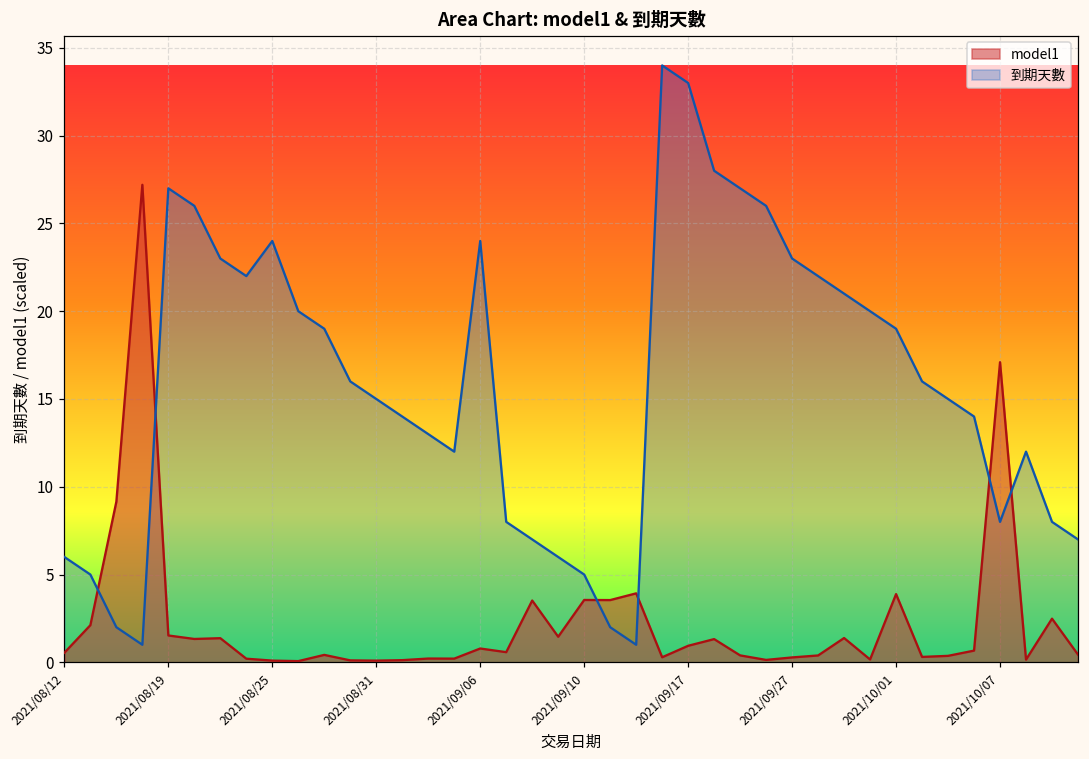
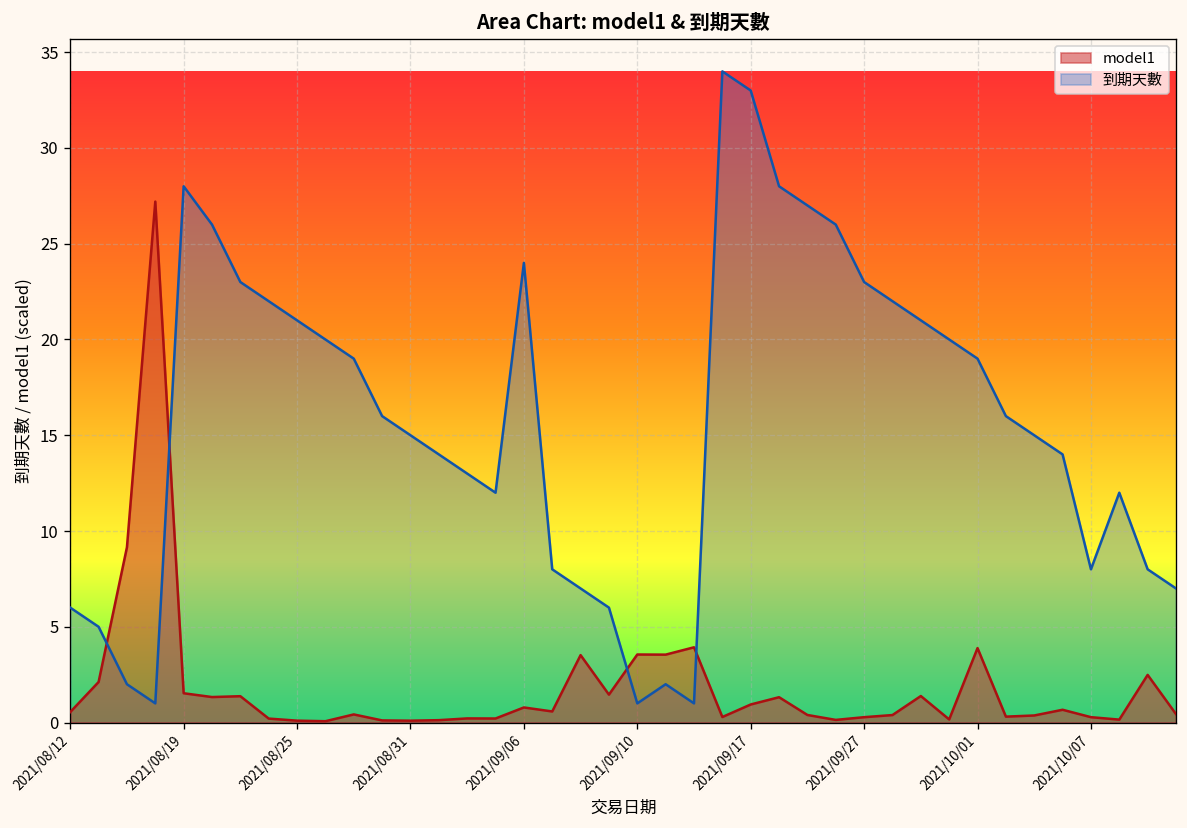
到期天數, 2021/08/19: 27 -> 28
到期天數, 2021/08/25: 24 -> 21
到期天數, 2021/09/10: 5 -> 1
model1, 2021/10/07: 17.1 -> 0.3
